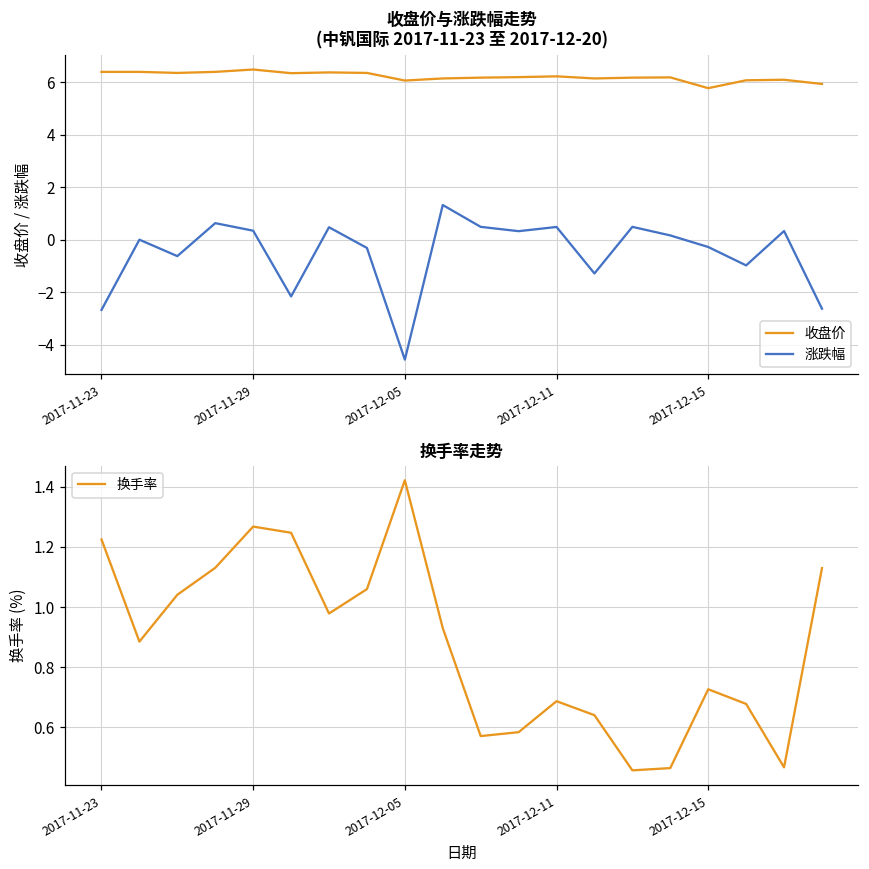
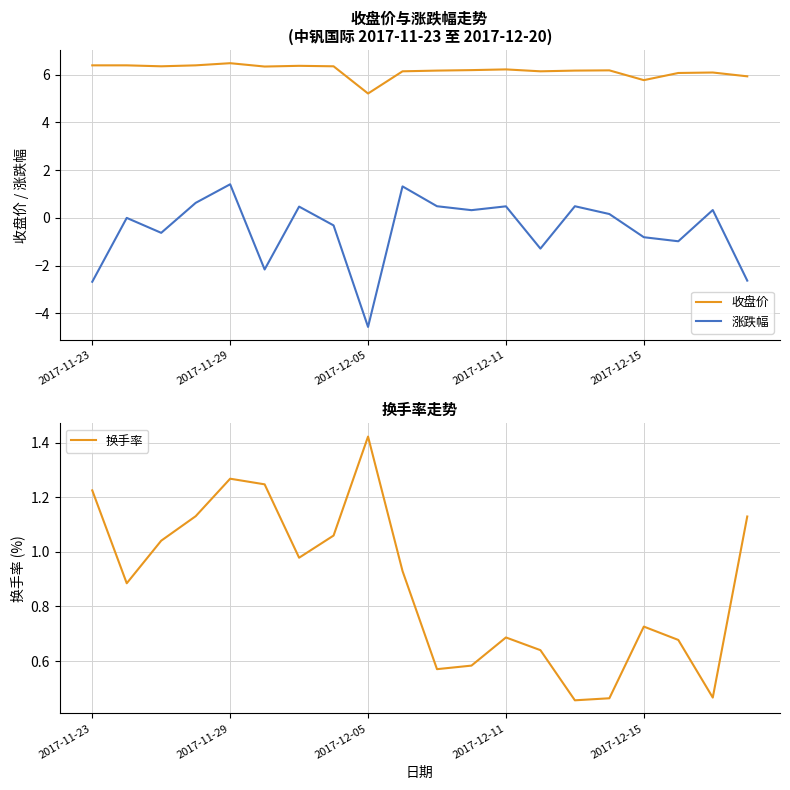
收盘价与涨跌幅走势 (中钒国际 2017-11-23 至 2017-12-20), 涨跌幅, 2017-11-29: 0.3 -> 1.4
收盘价与涨跌幅走势 (中钒国际 2017-11-23 至 2017-12-20), 收盘价, 2017-12-05: 6.1 -> 5.2
收盘价与涨跌幅走势 (中钒国际 2017-11-23 至 2017-12-20), 涨跌幅, 2017-12-15: -0.3 -> -0.8
